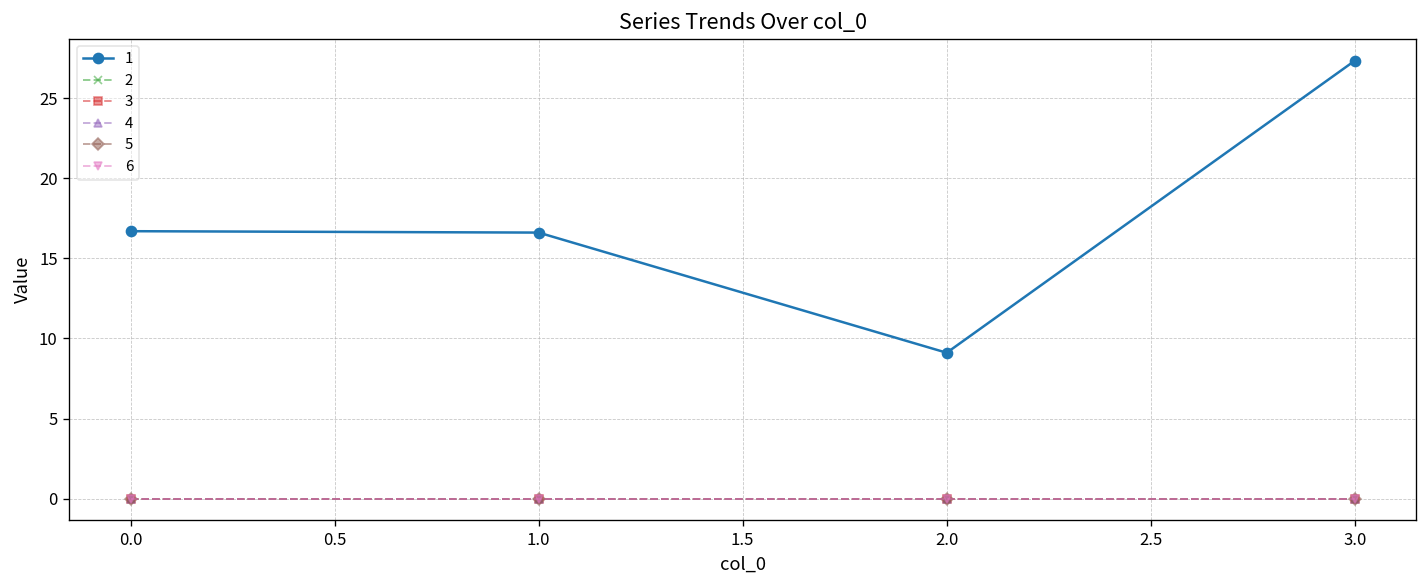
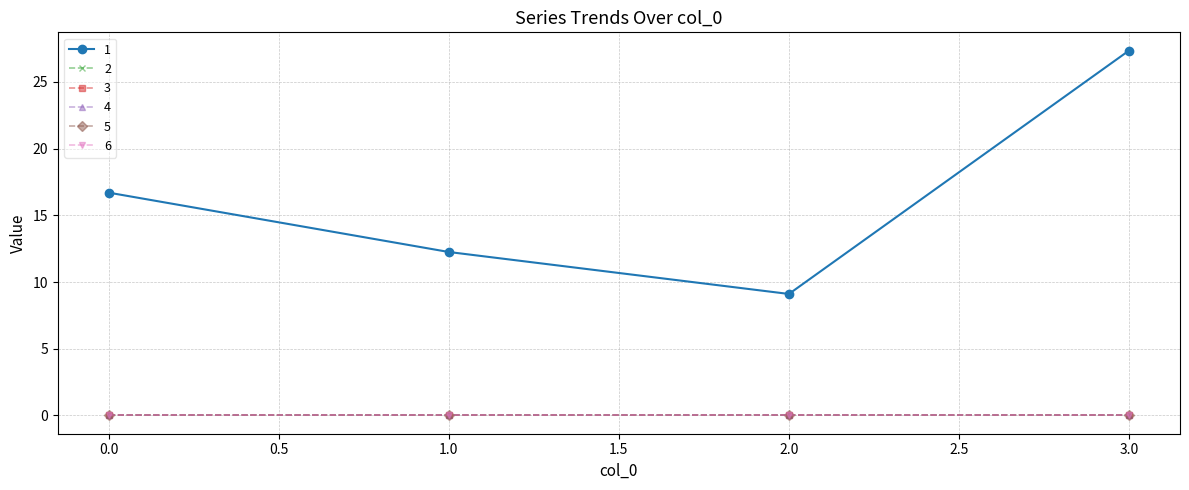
1, 1.0: 16.6 -> 12.3
